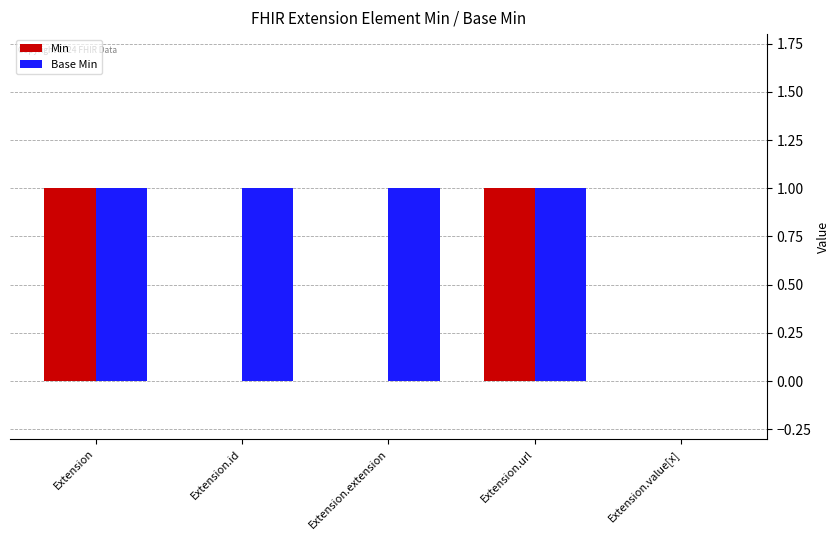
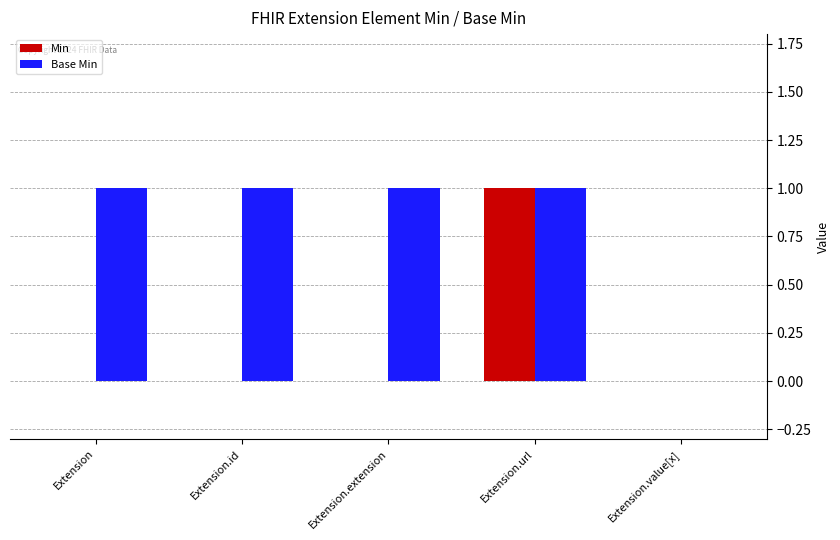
Min, Extension: 1 -> 0
